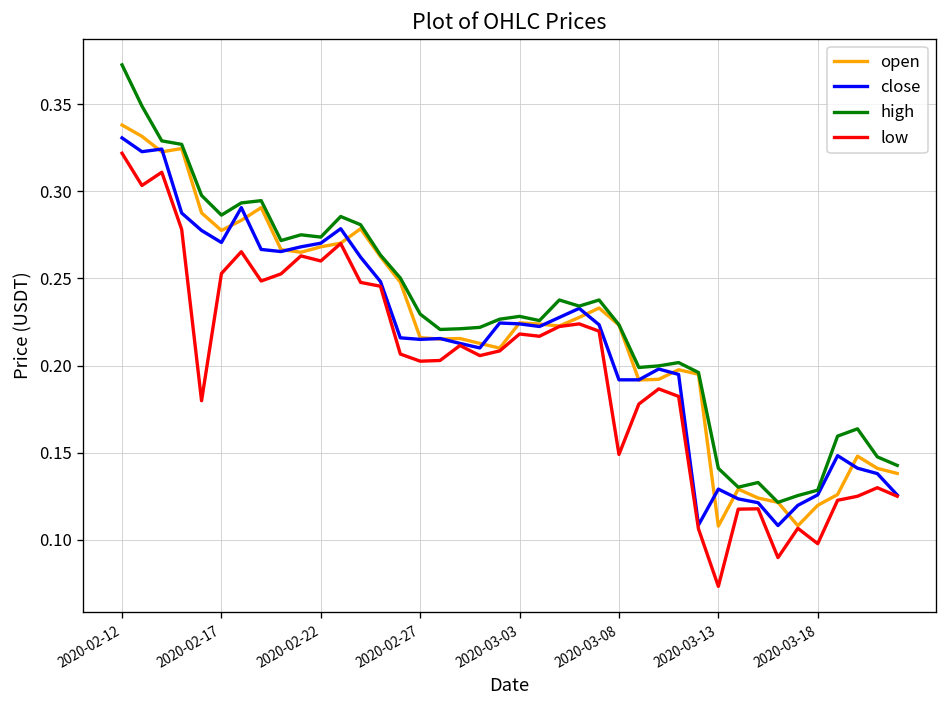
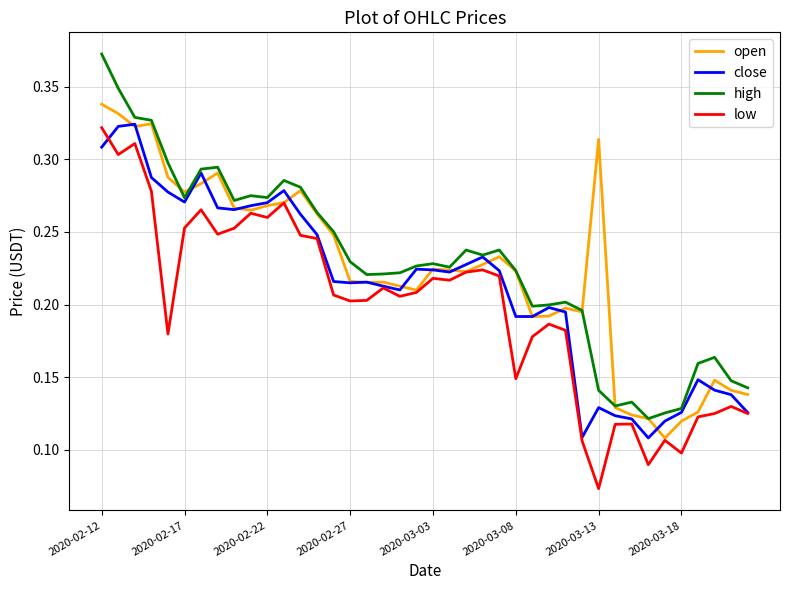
close, 2020-02-12: 0.331 -> 0.308
high, 2020-02-17: 0.286 -> 0.274
open, 2020-03-13: 0.108 -> 0.314
